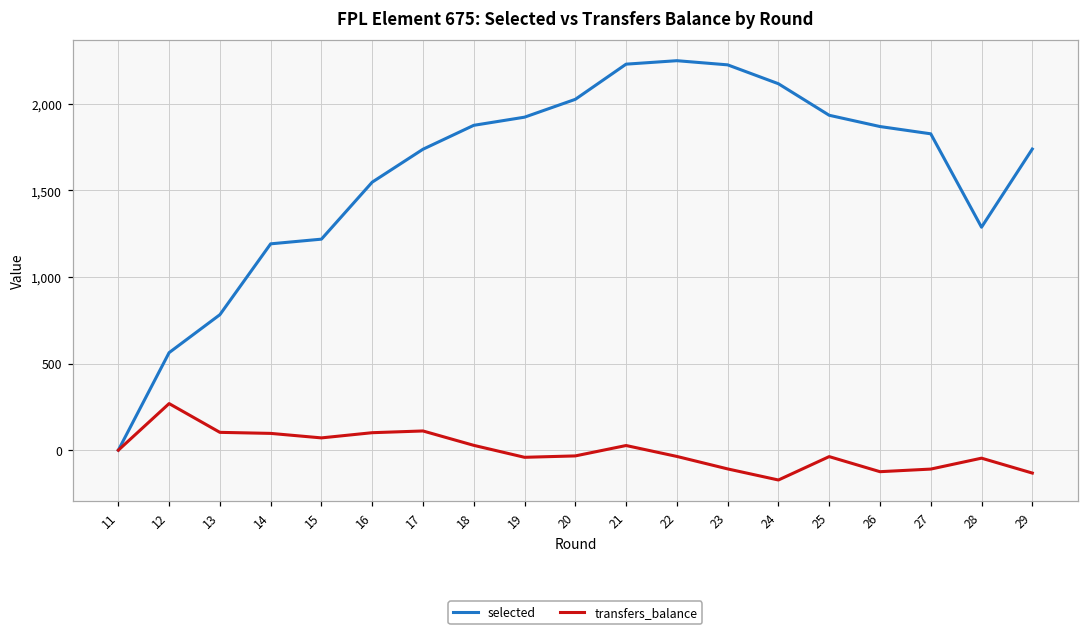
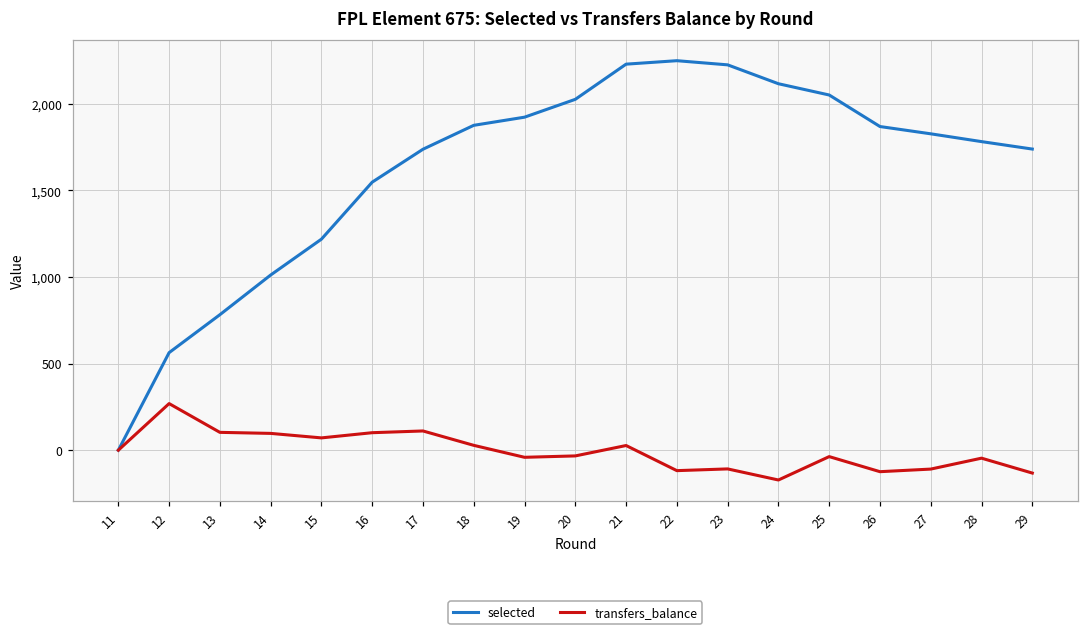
selected, 14: 1,190 -> 1,010
transfers_balance, 22: -40 -> -120
selected, 25: 1,930 -> 2,050
selected, 28: 1,290 -> 1,780
